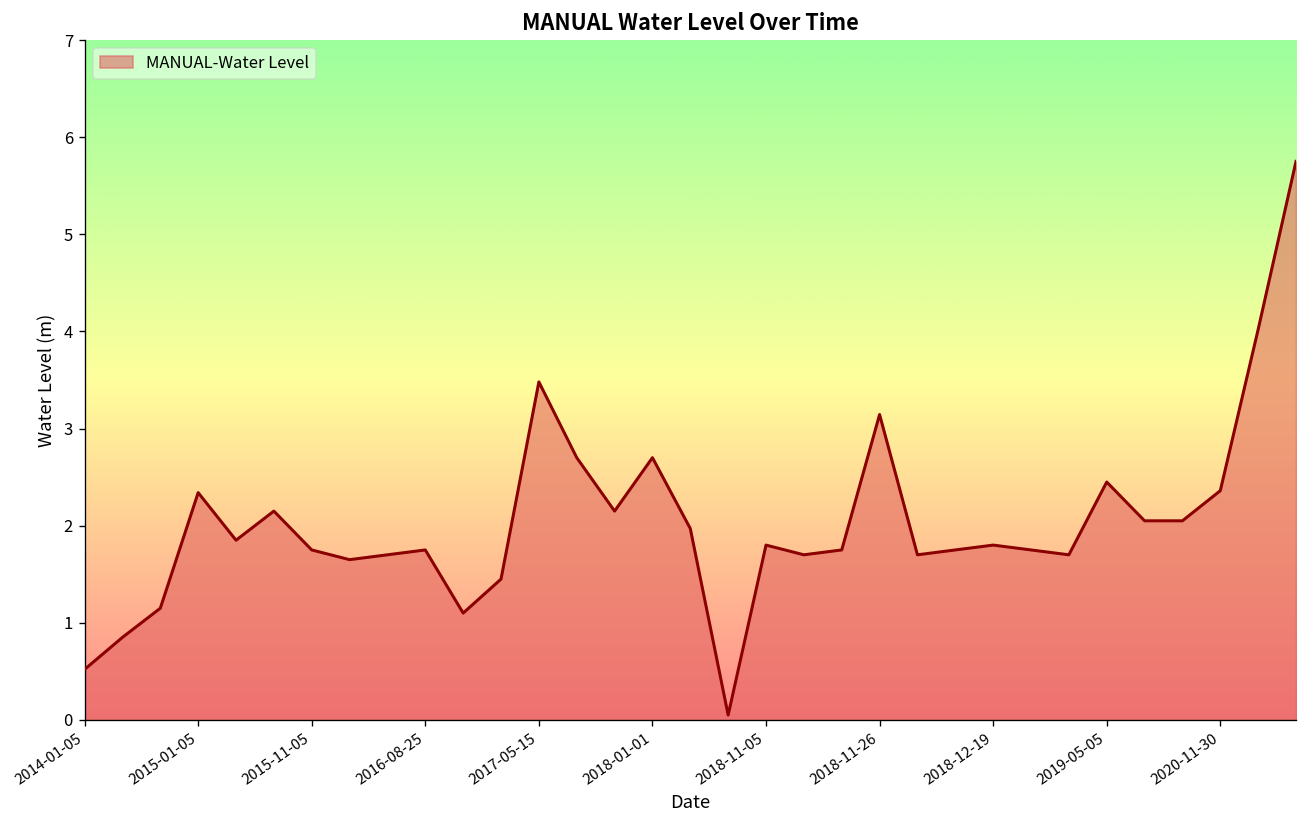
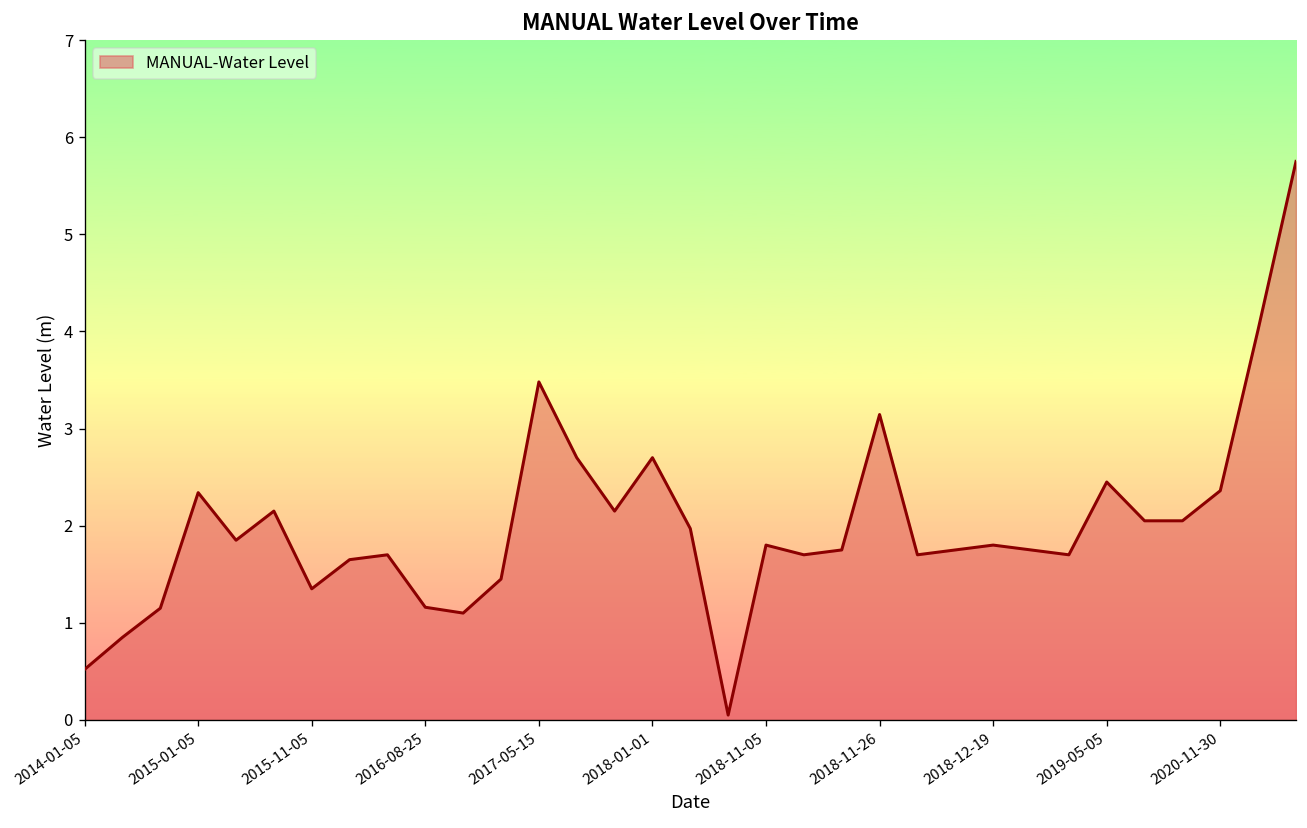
2015-11-05: 1.8 -> 1.4
2016-08-25: 1.8 -> 1.2
